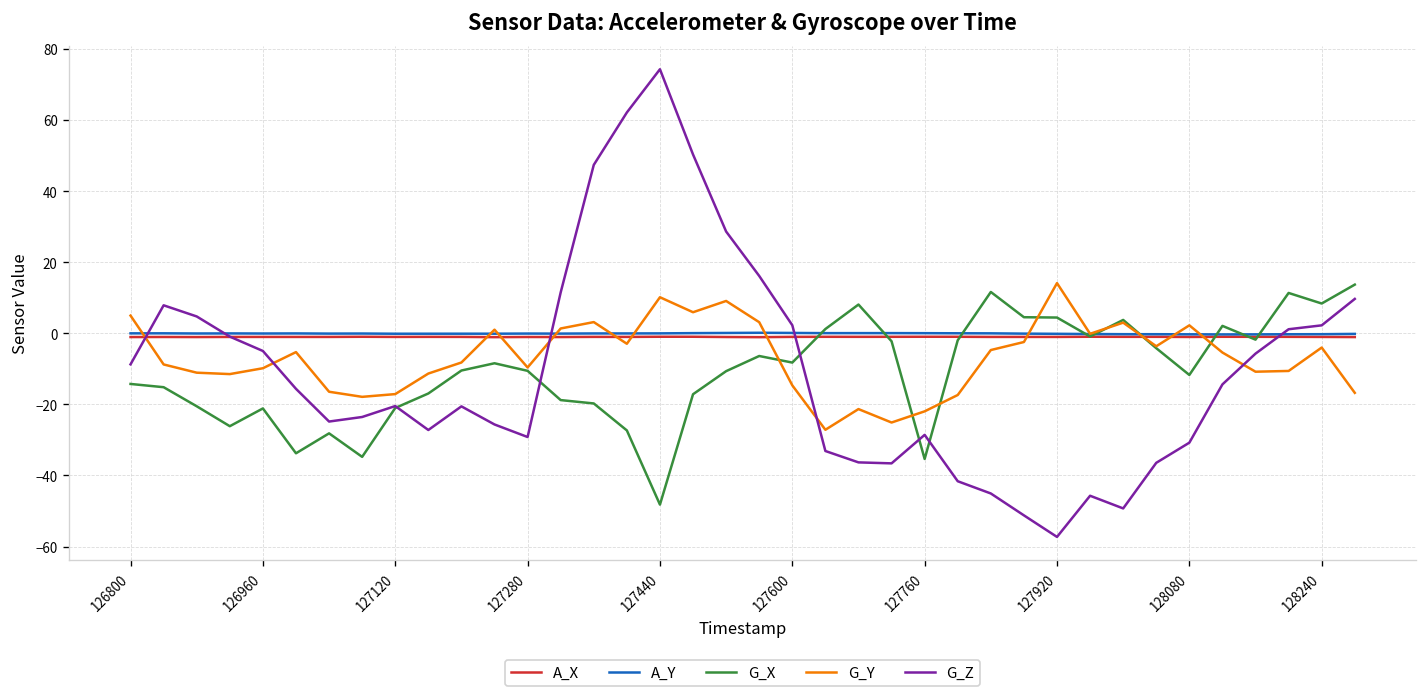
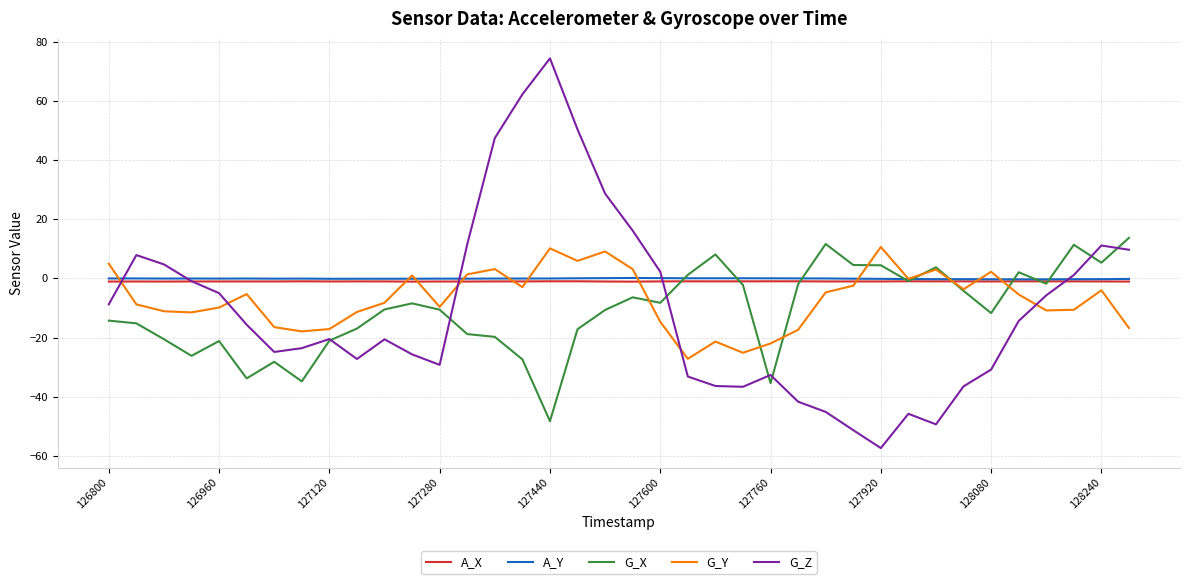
G_Z, 127760: -29 -> -33
G_Y, 127920: 14 -> 11
G_X, 128240: 8 -> 5
G_Z, 128240: 2 -> 11
